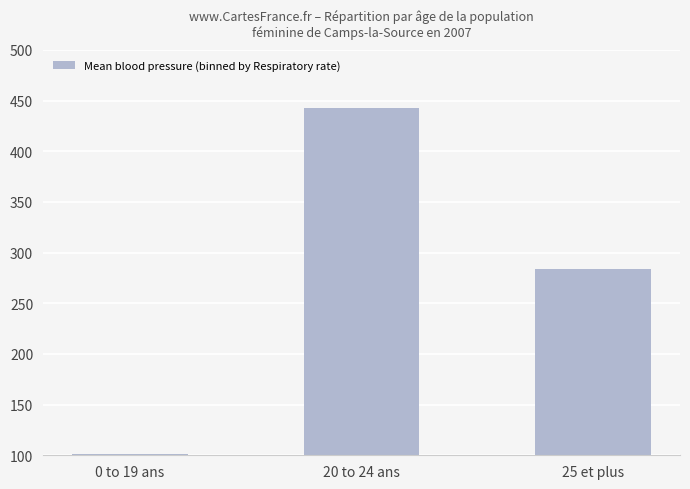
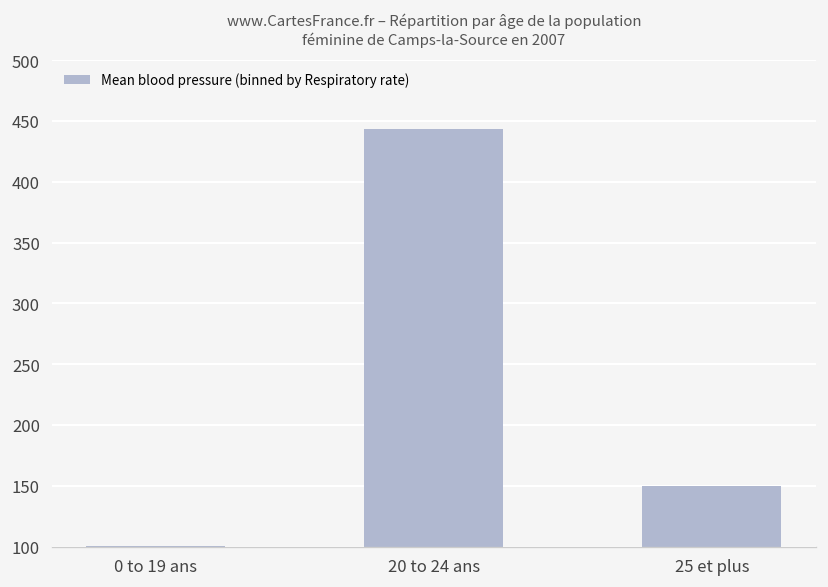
25 et plus: 284 -> 150
